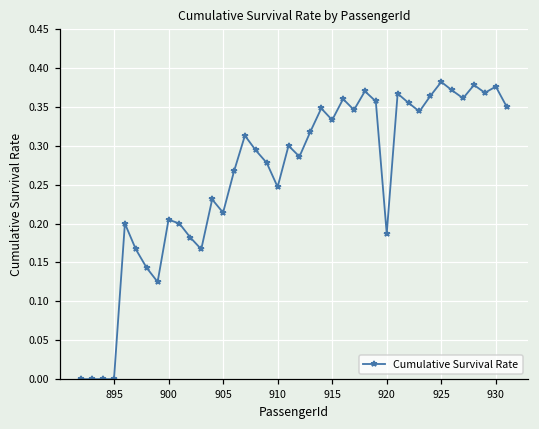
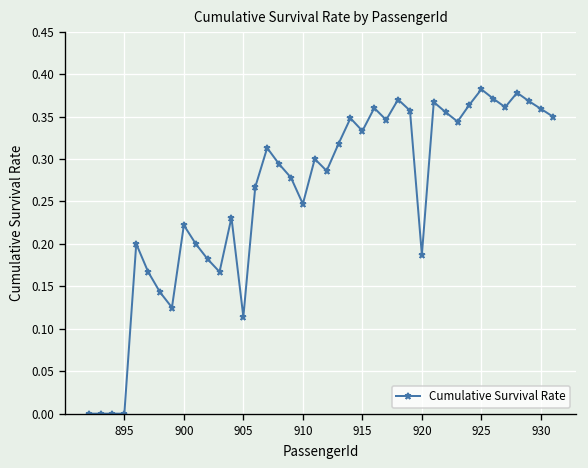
900: 0.21 -> 0.22
905: 0.21 -> 0.11
930: 0.38 -> 0.36
